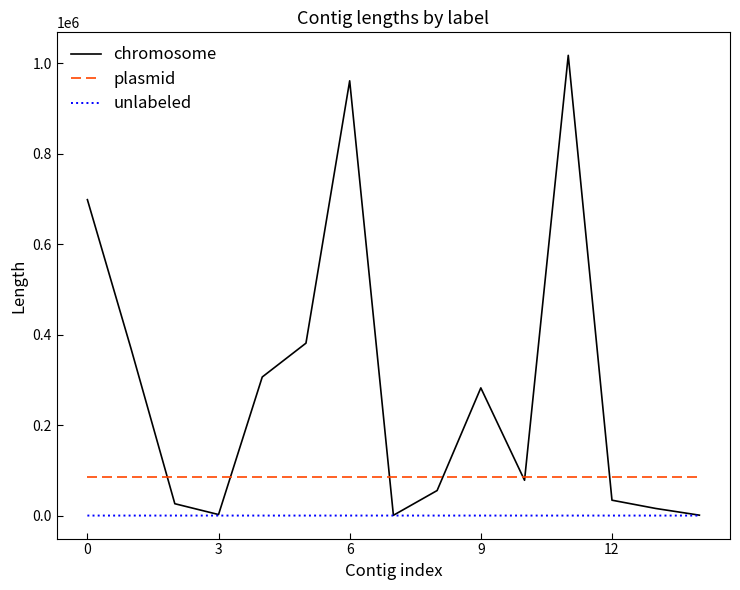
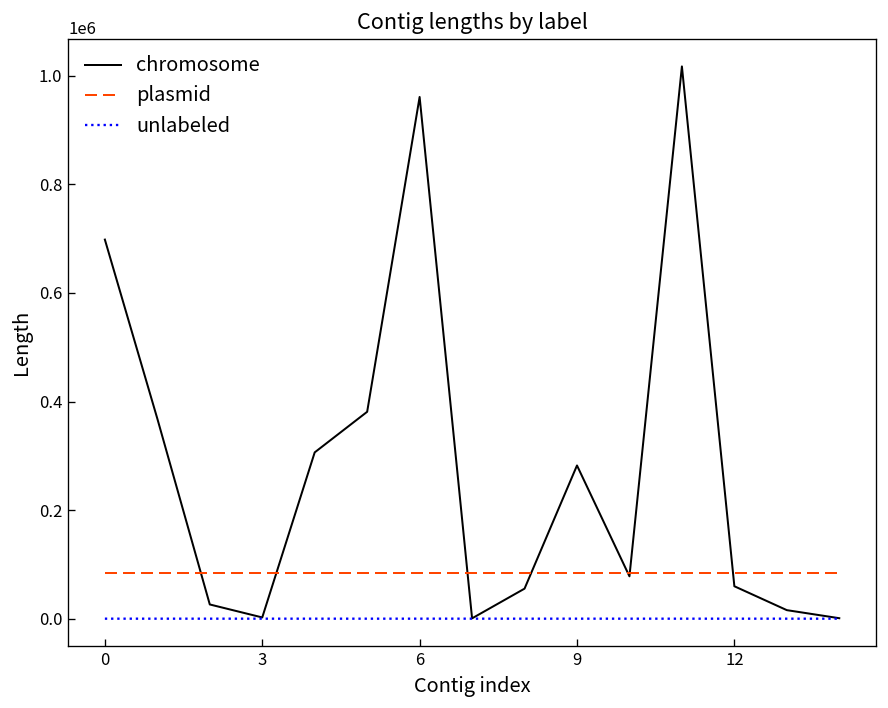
chromosome, 12: 30000 -> 60000
